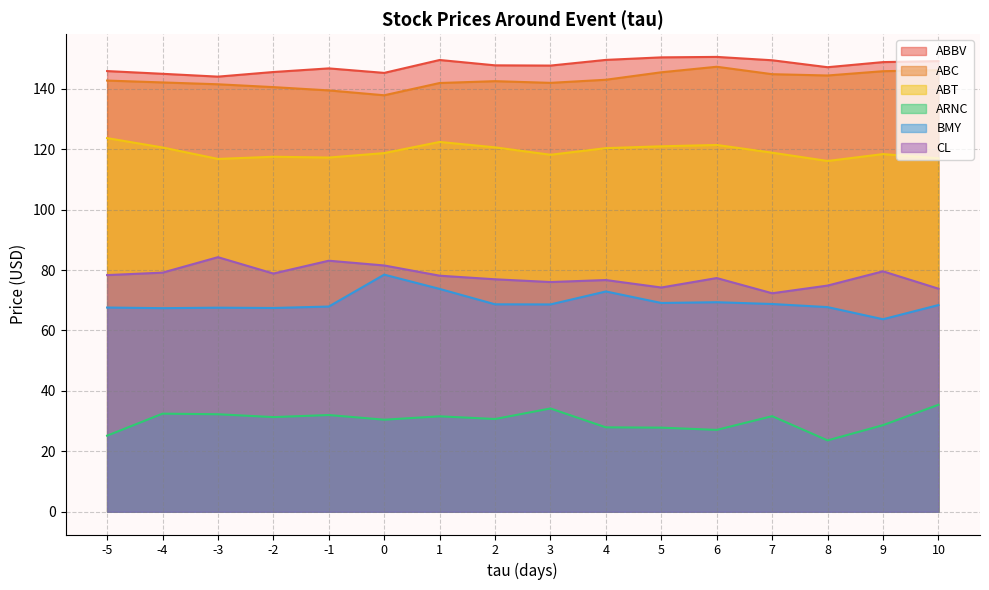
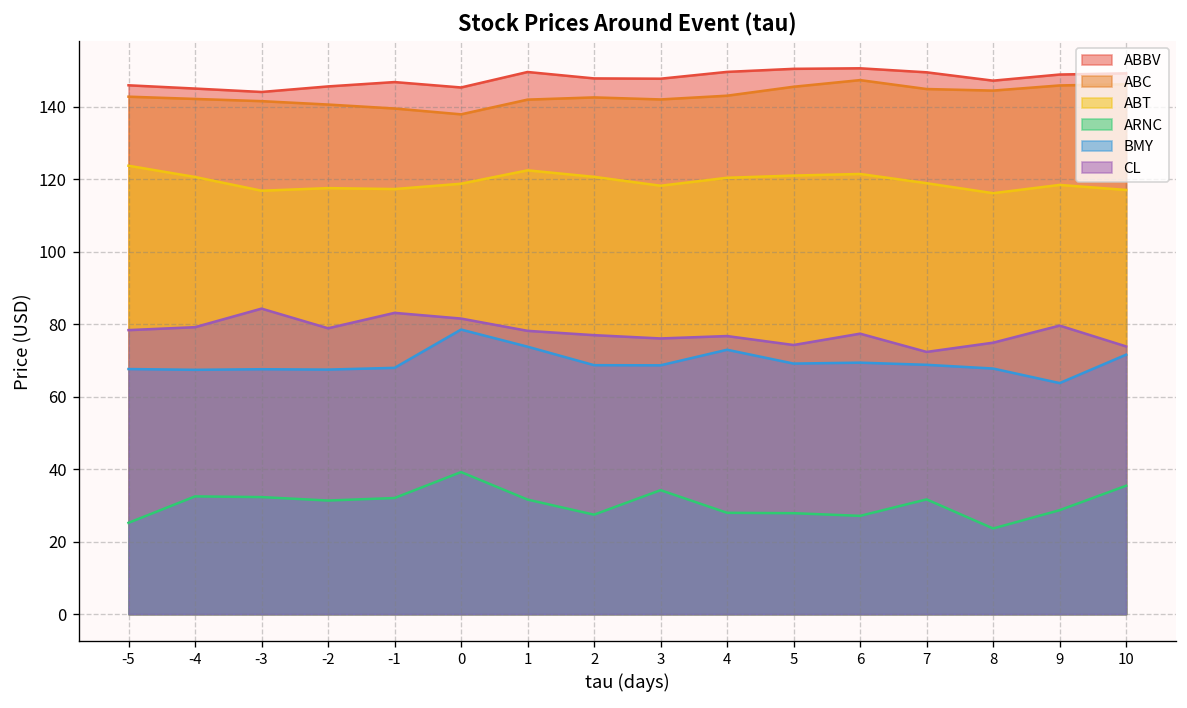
ARNC, 0: 30 -> 39
ARNC, 2: 31 -> 27
BMY, 10: 68 -> 72
